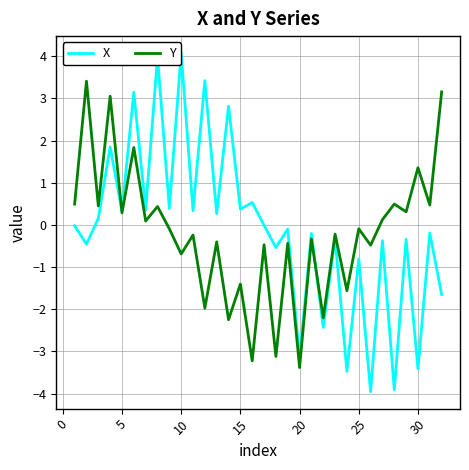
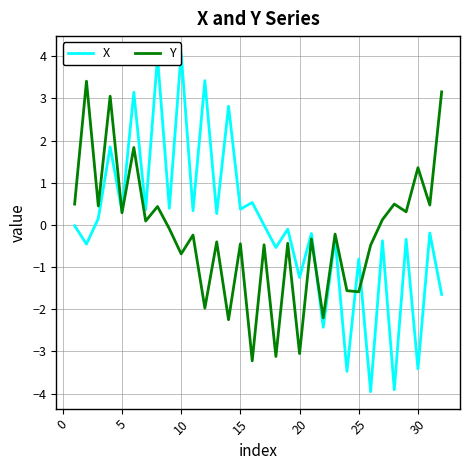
Y, 15: -1.4 -> -0.4
X, 20: -3.2 -> -1.2
Y, 20: -3.4 -> -3.1
Y, 25: -0.1 -> -1.6
